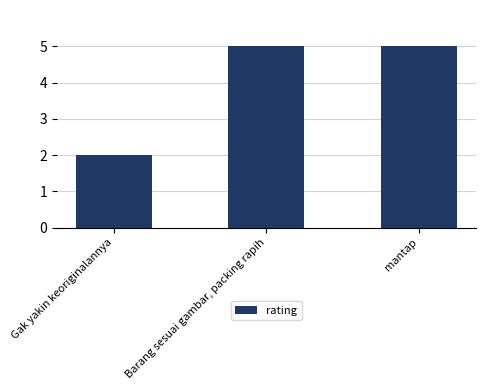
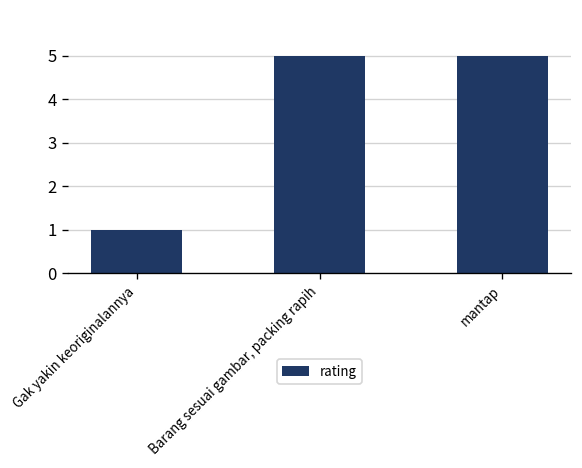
Gak yakin keoriginalannya: 2 -> 1
